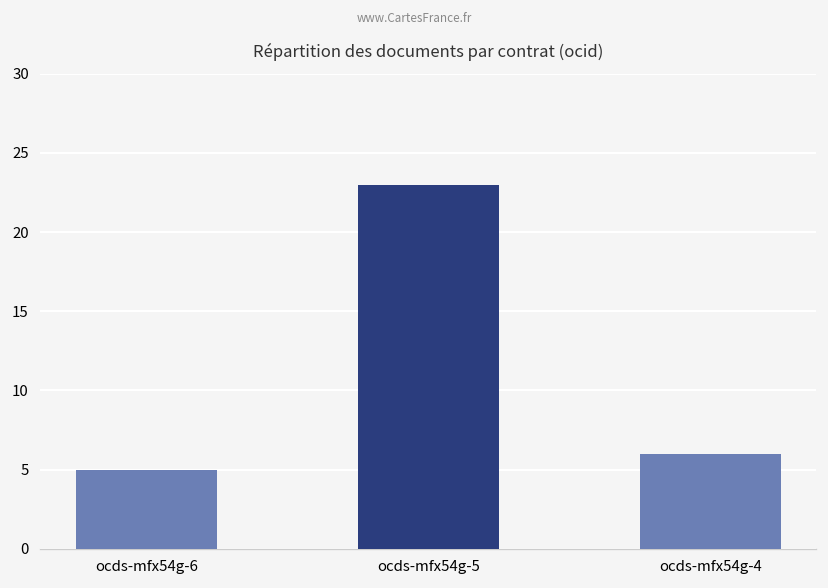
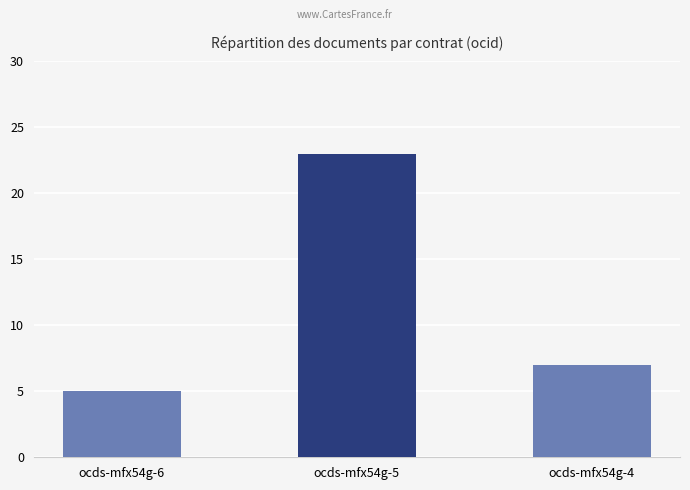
ocds-mfx54g-4: 6 -> 7
